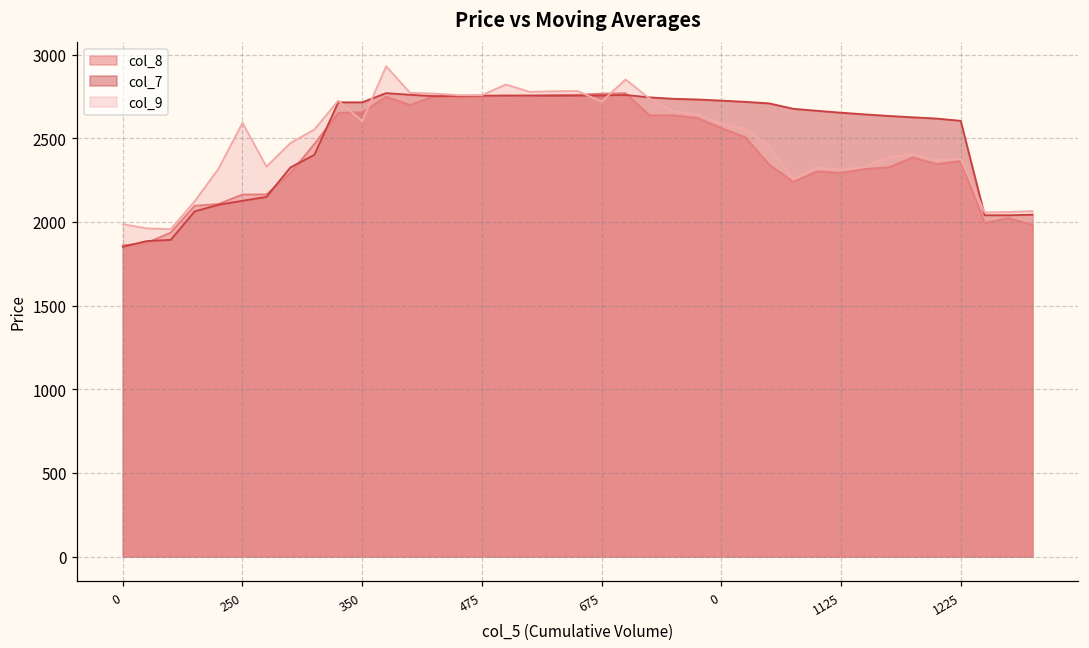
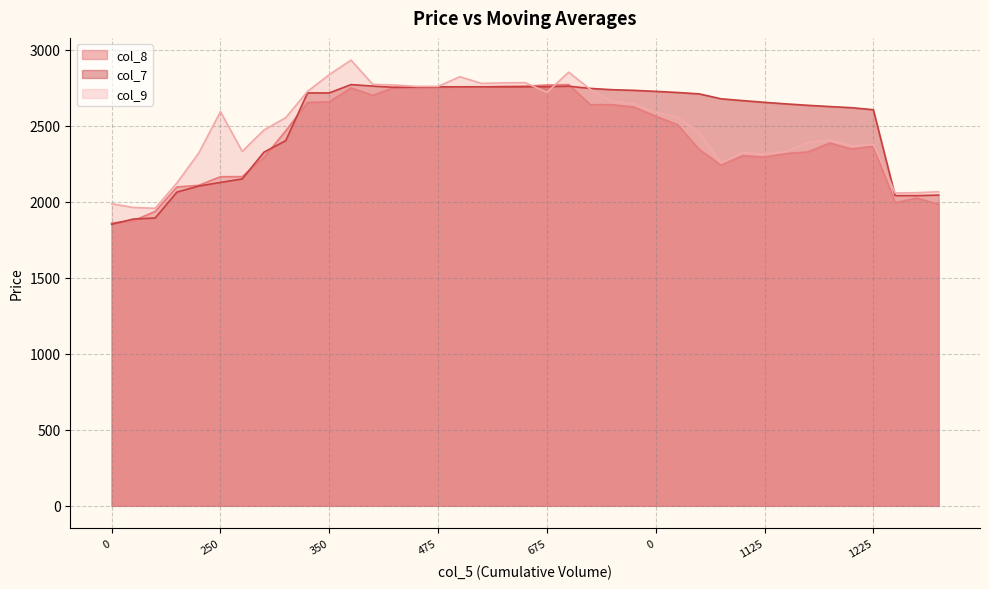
col_9, 350: 2600 -> 2840
